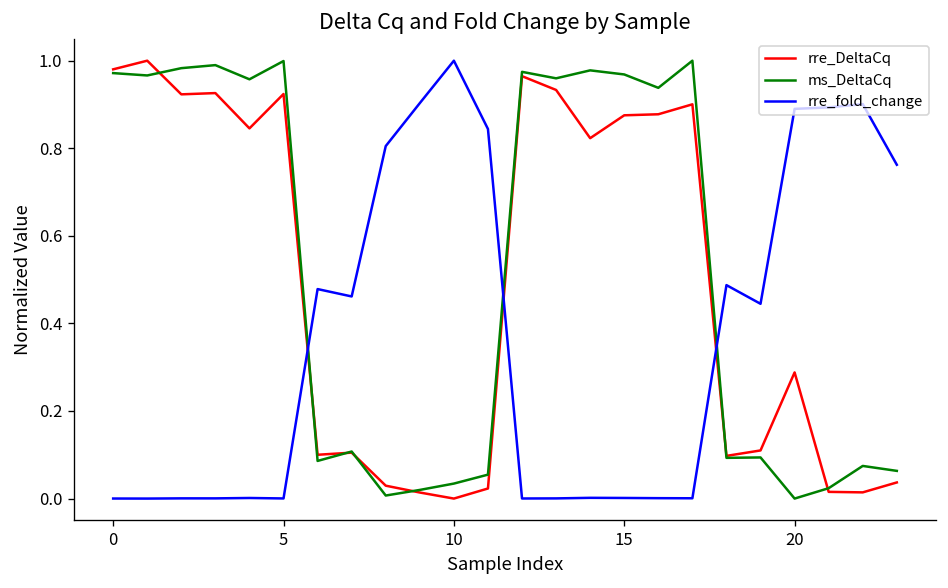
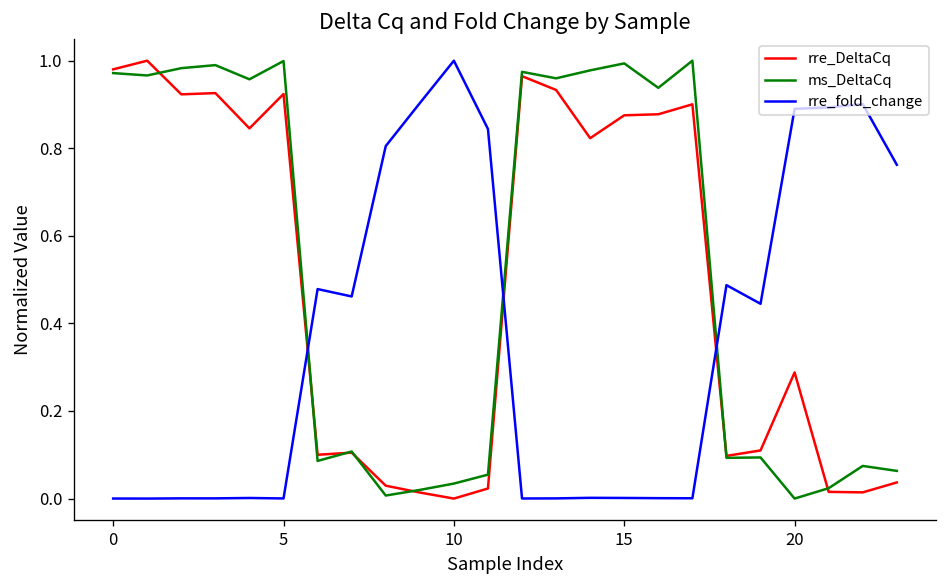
ms_DeltaCq, 15: 0.97 -> 0.99
